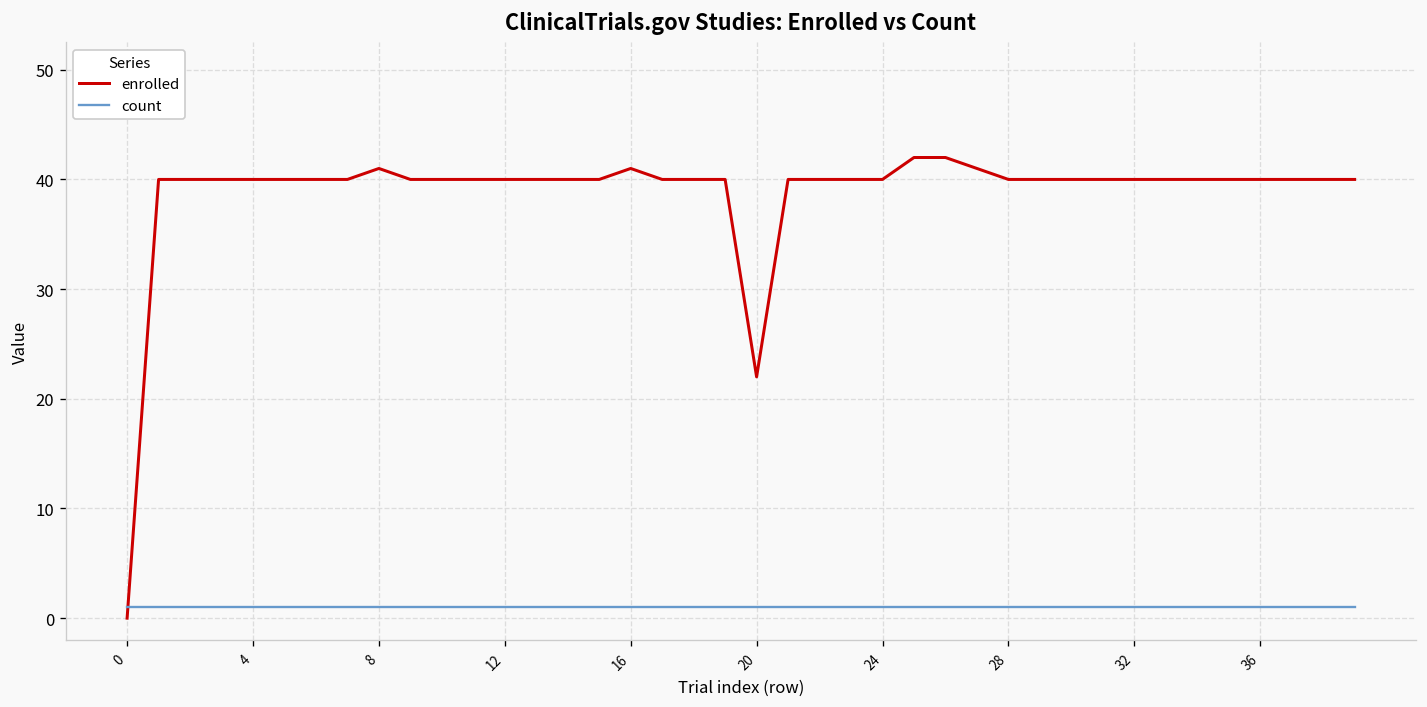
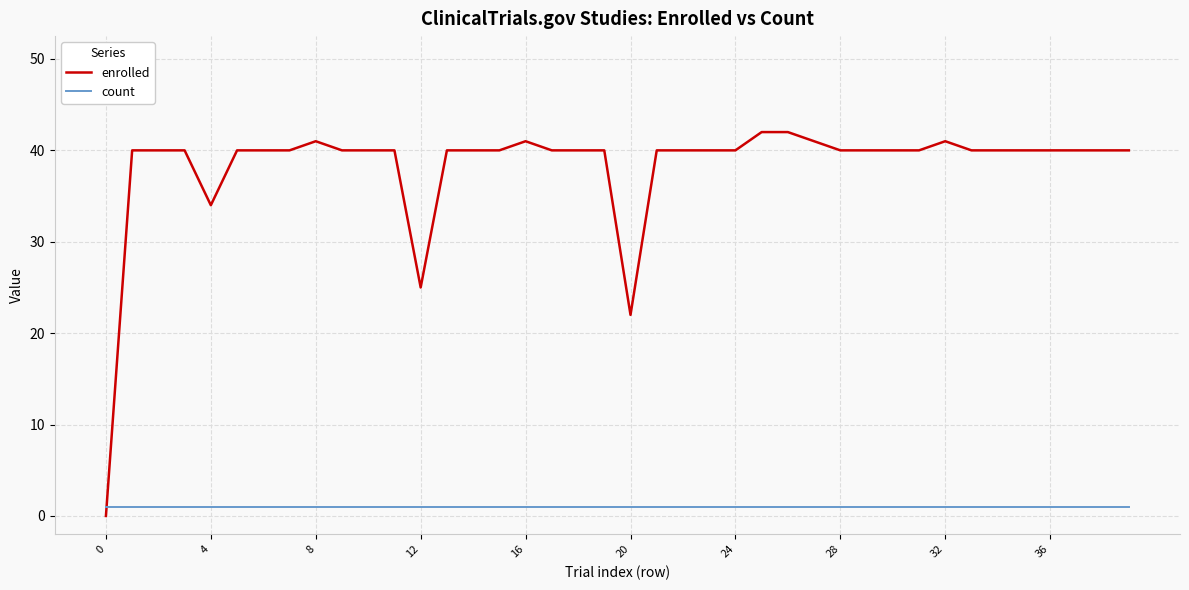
enrolled, 4: 40 -> 34
enrolled, 12: 40 -> 25
enrolled, 32: 40 -> 41
